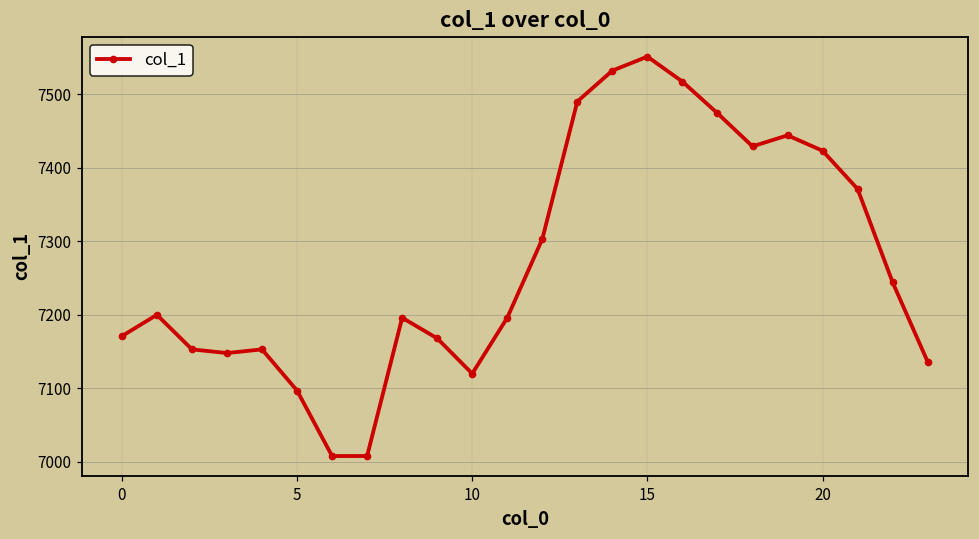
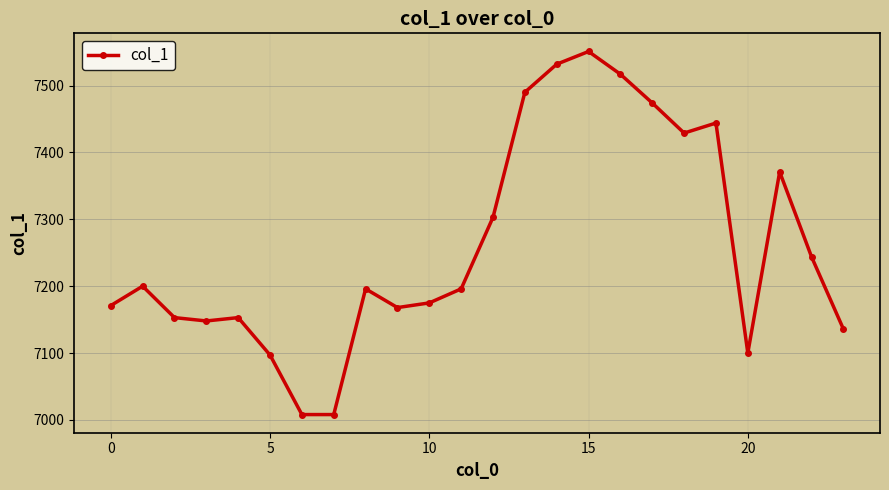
10: 7120 -> 7180
20: 7420 -> 7100
